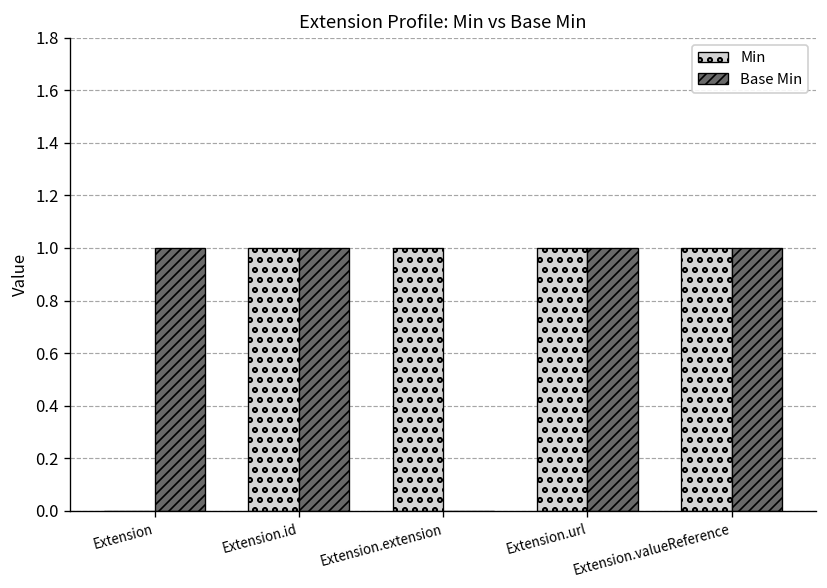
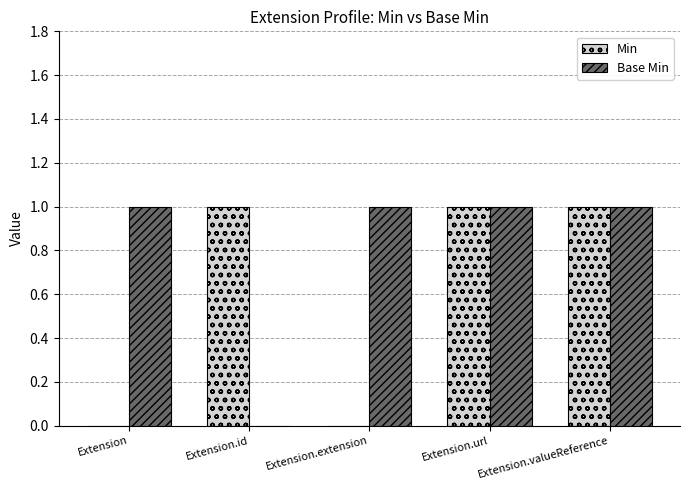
Base Min, Extension.id: 1 -> 0
Min, Extension.extension: 1 -> 0
Base Min, Extension.extension: 0 -> 1
